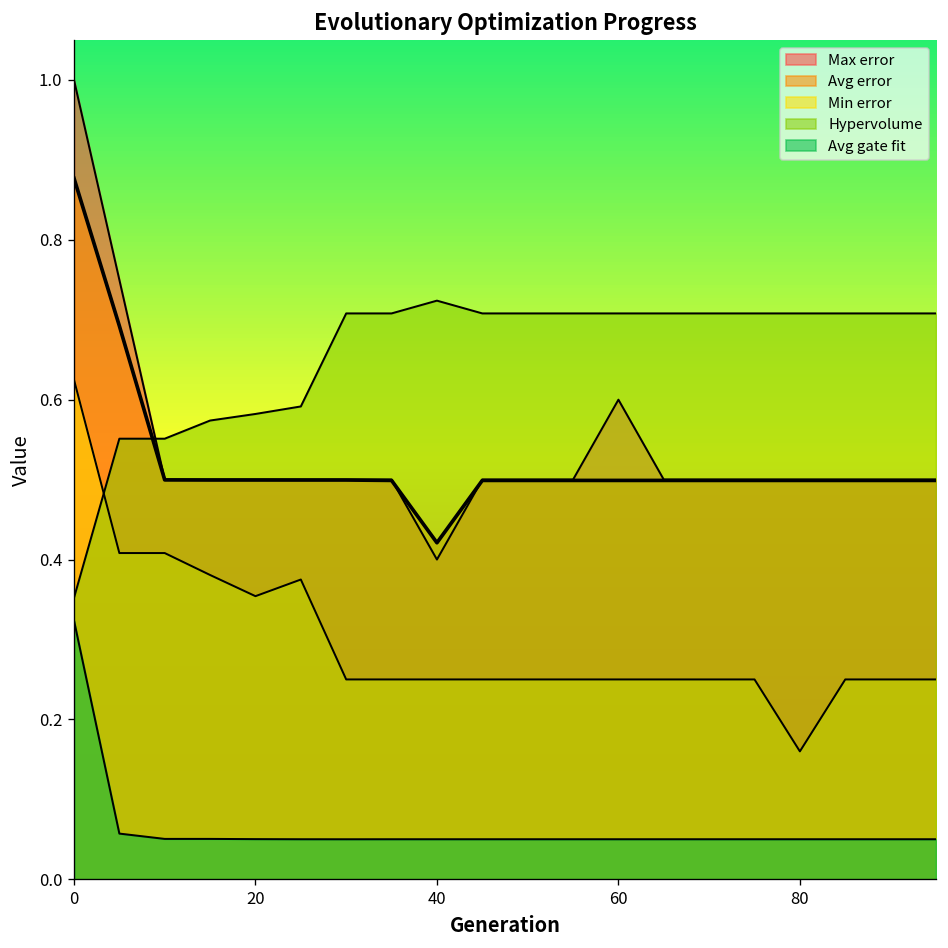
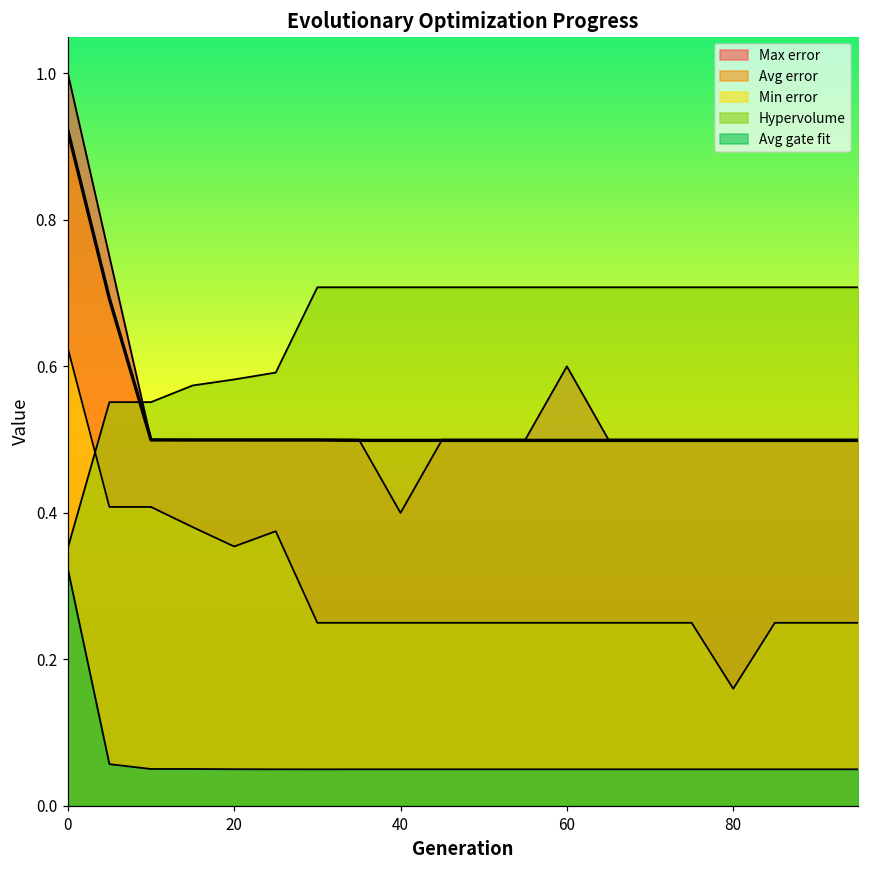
Avg error, 0: 0.88 -> 0.92
Avg error, 40: 0.42 -> 0.50
Hypervolume, 40: 0.72 -> 0.71
